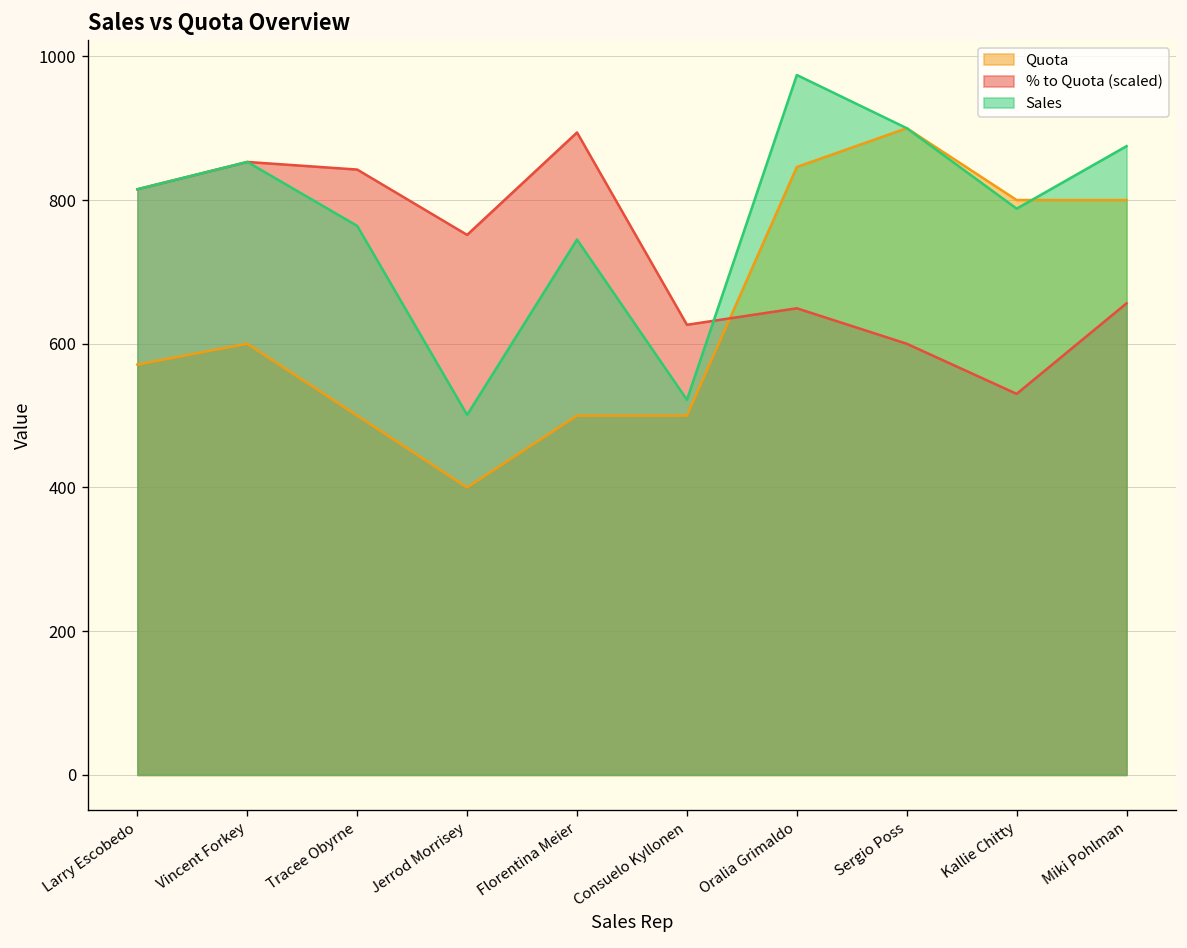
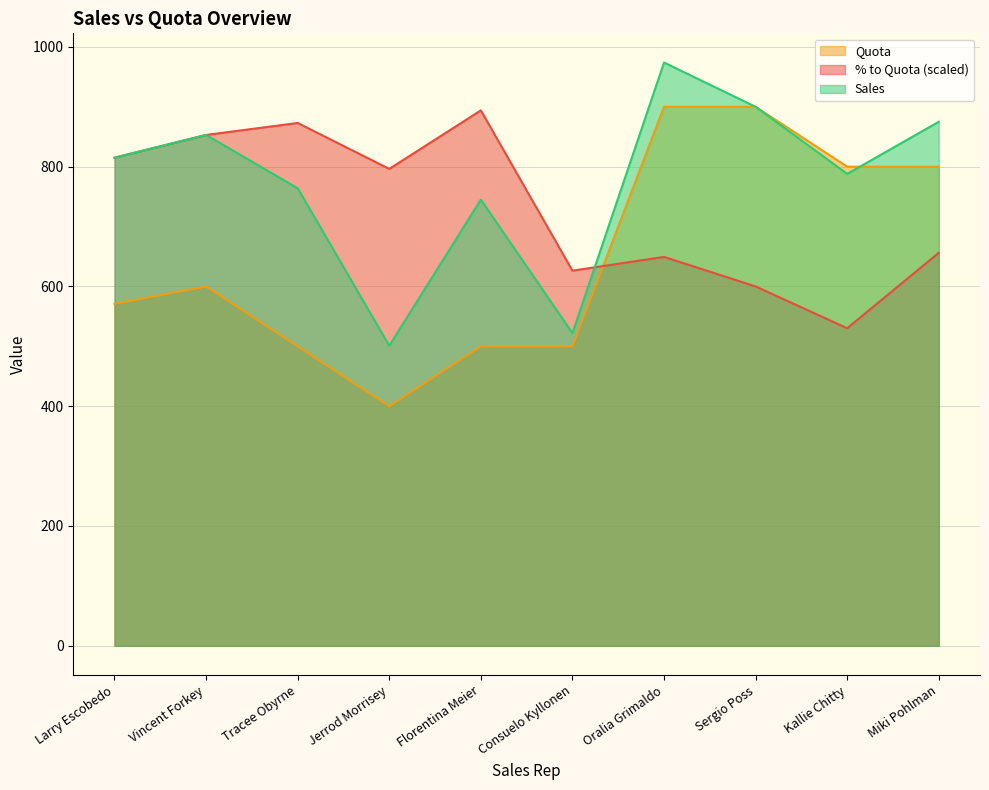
% to Quota (scaled), Tracee Obyrne: 840 -> 870
% to Quota (scaled), Jerrod Morrisey: 750 -> 800
Quota, Oralia Grimaldo: 850 -> 900
